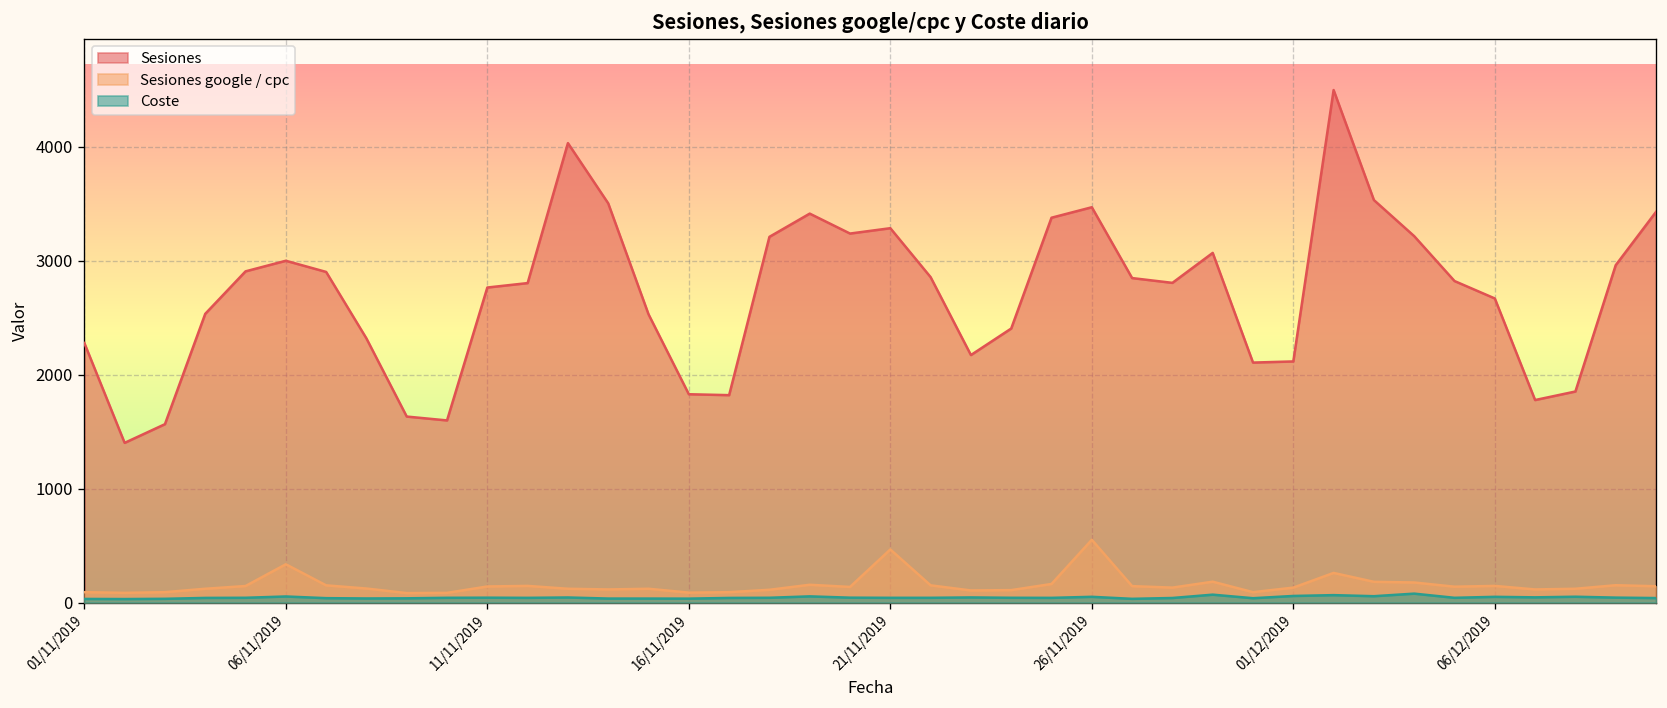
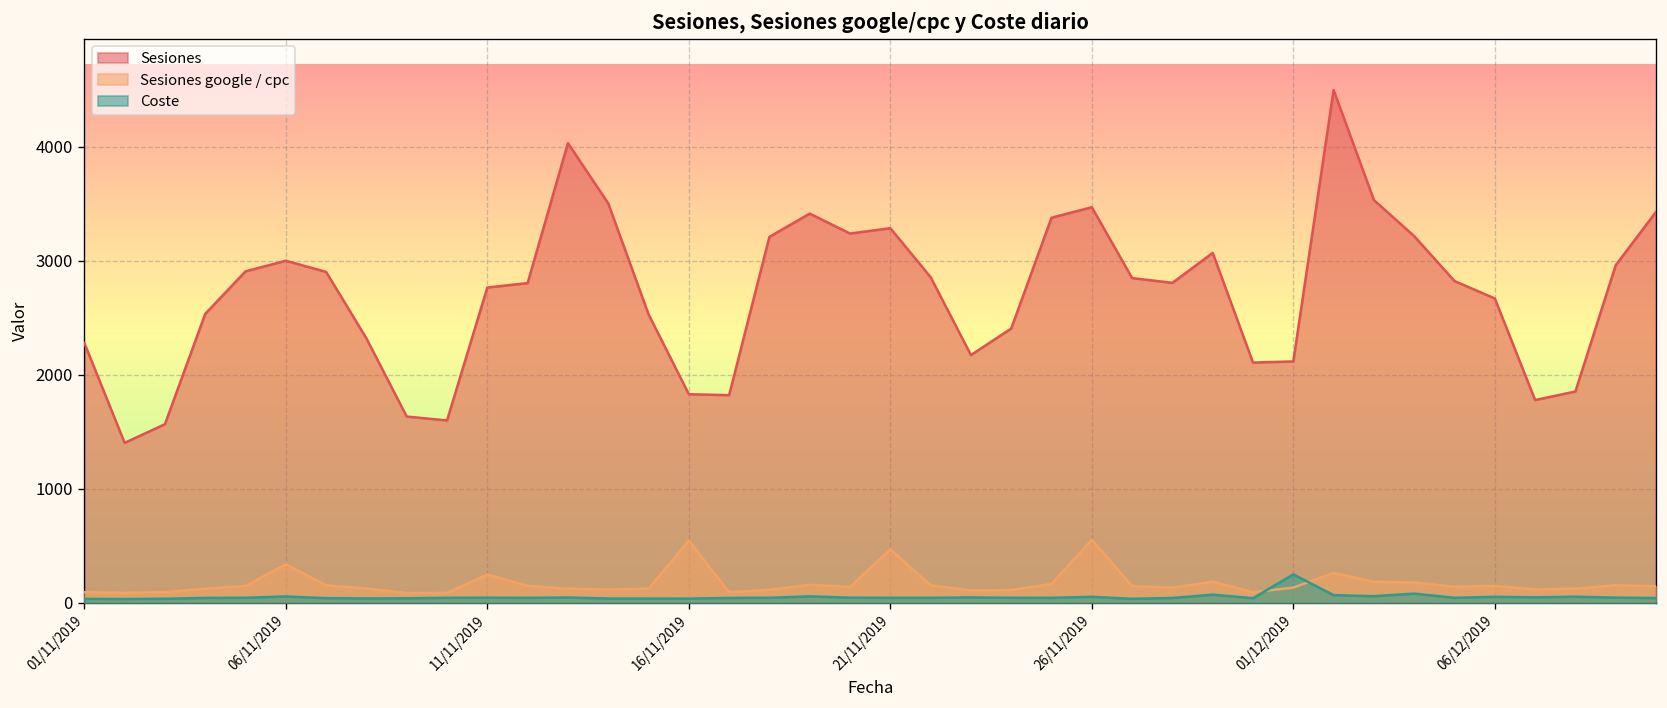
Sesiones google / cpc, 11/11/2019: 100 -> 200
Sesiones google / cpc, 16/11/2019: 100 -> 500
Coste, 01/12/2019: 100 -> 200
